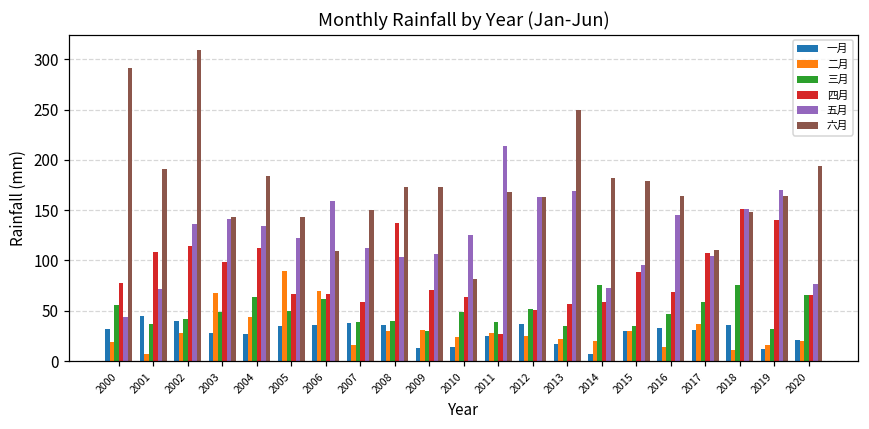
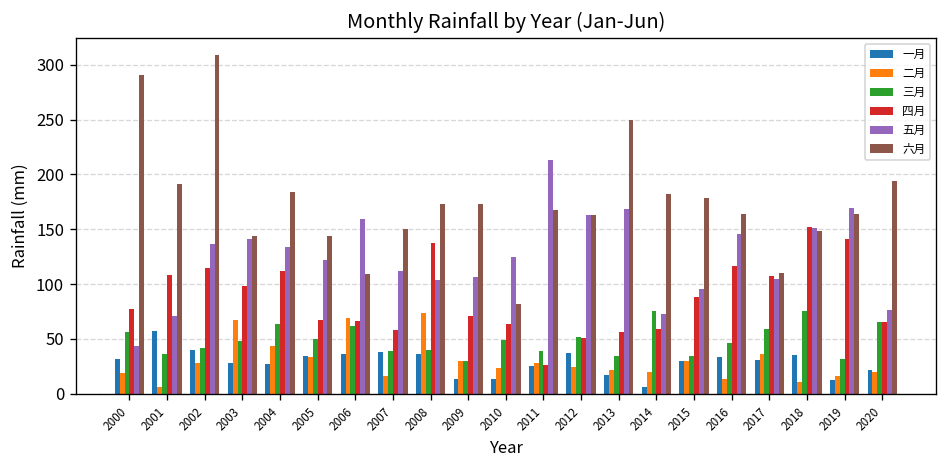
一月, 2001: 40 -> 60
二月, 2005: 90 -> 30
二月, 2008: 30 -> 70
四月, 2016: 70 -> 120
